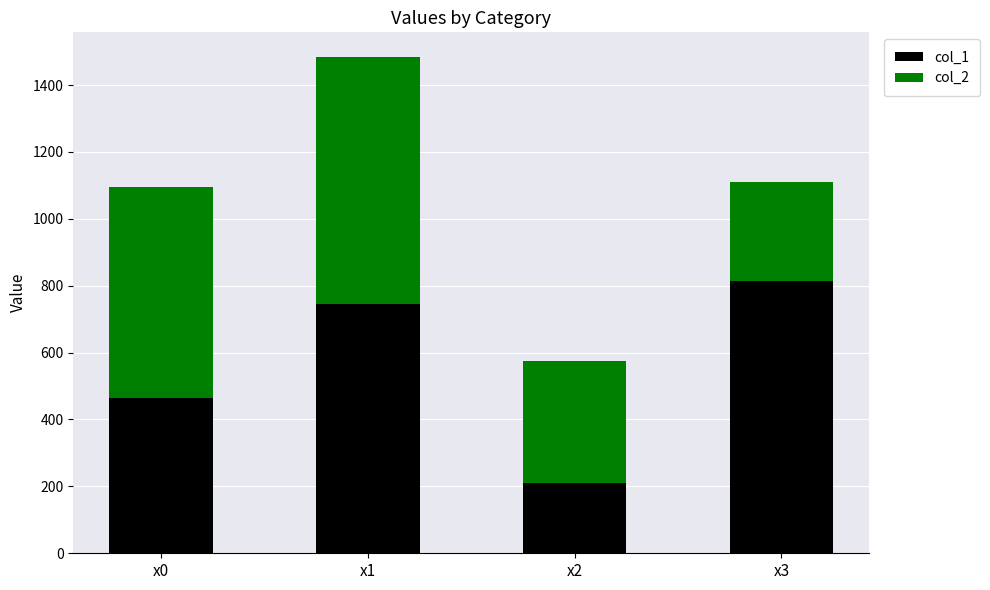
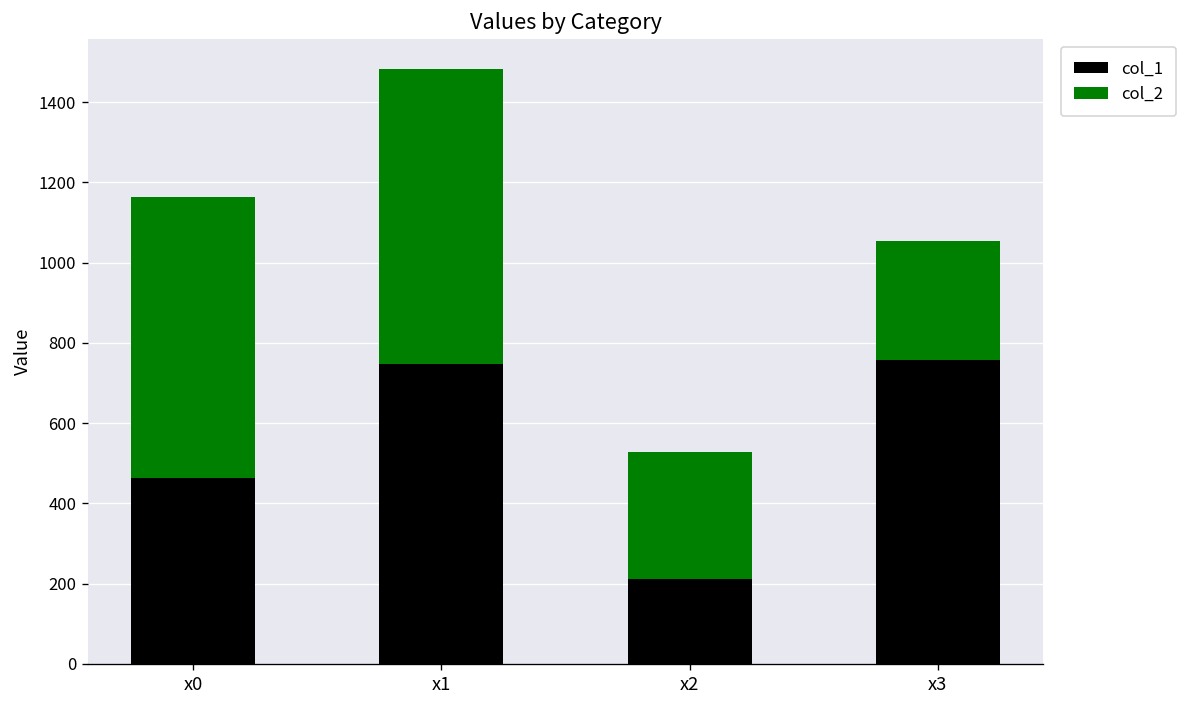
col_2, x0: 630 -> 700
col_2, x2: 360 -> 320
col_1, x3: 810 -> 760
